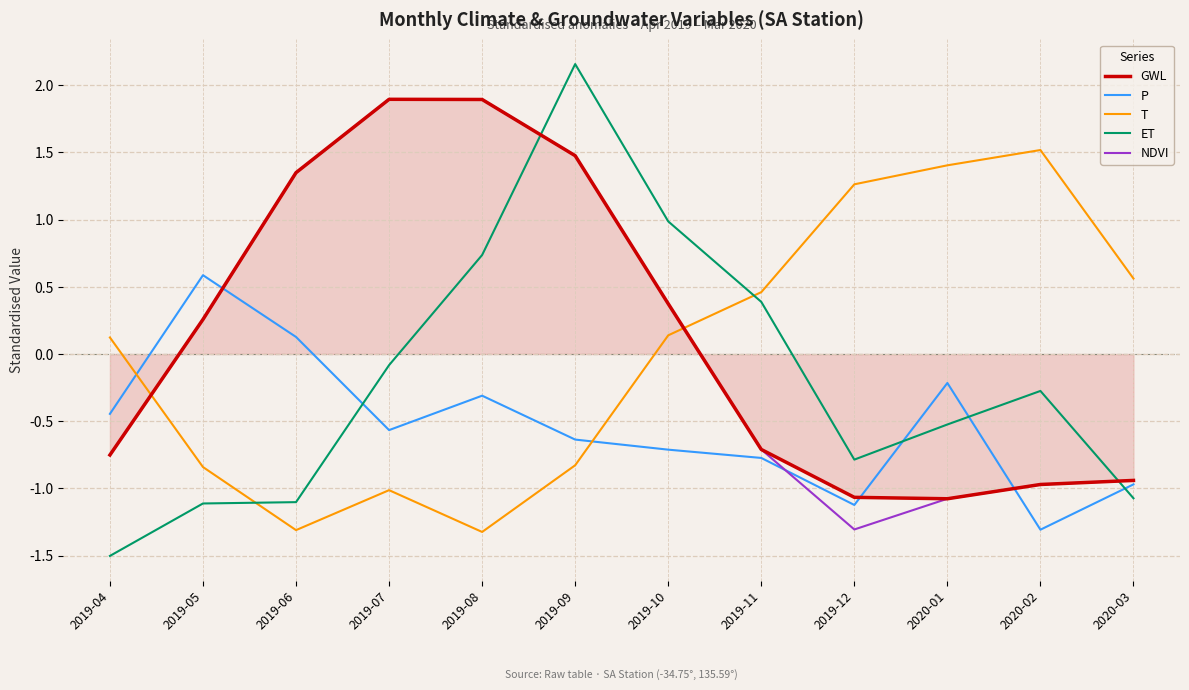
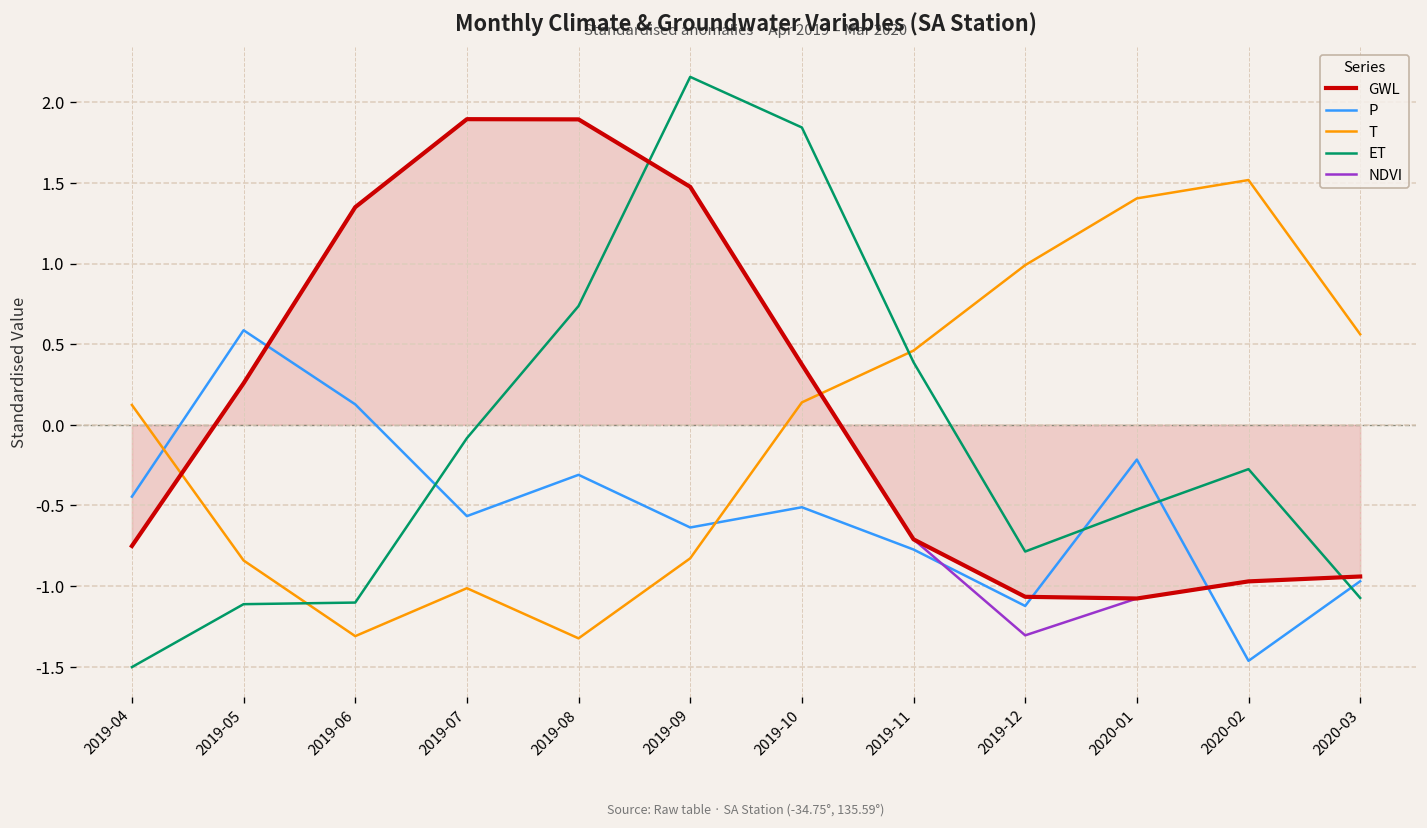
P, 2019-10: -0.71 -> -0.51
ET, 2019-10: 0.99 -> 1.84
T, 2019-12: 1.26 -> 0.99
P, 2020-02: -1.31 -> -1.46
